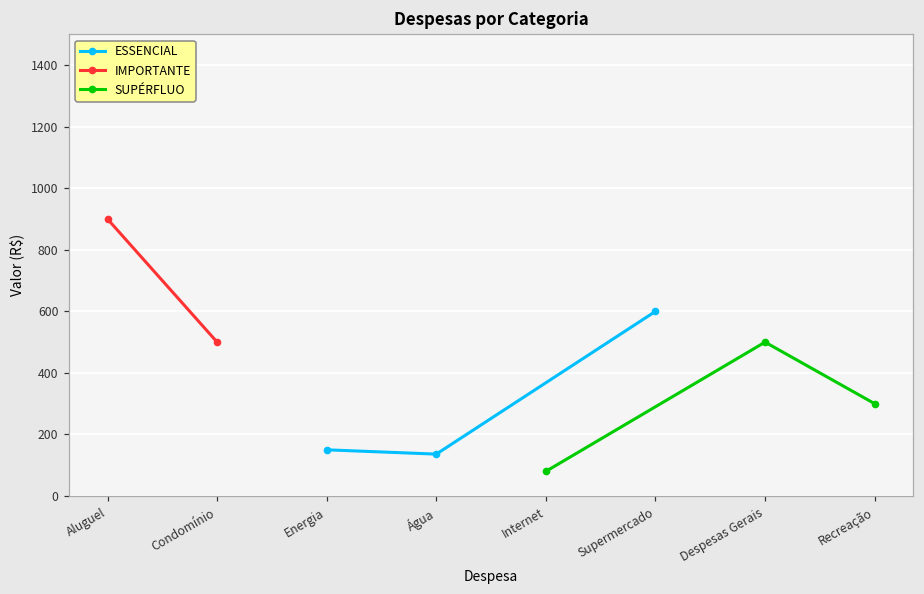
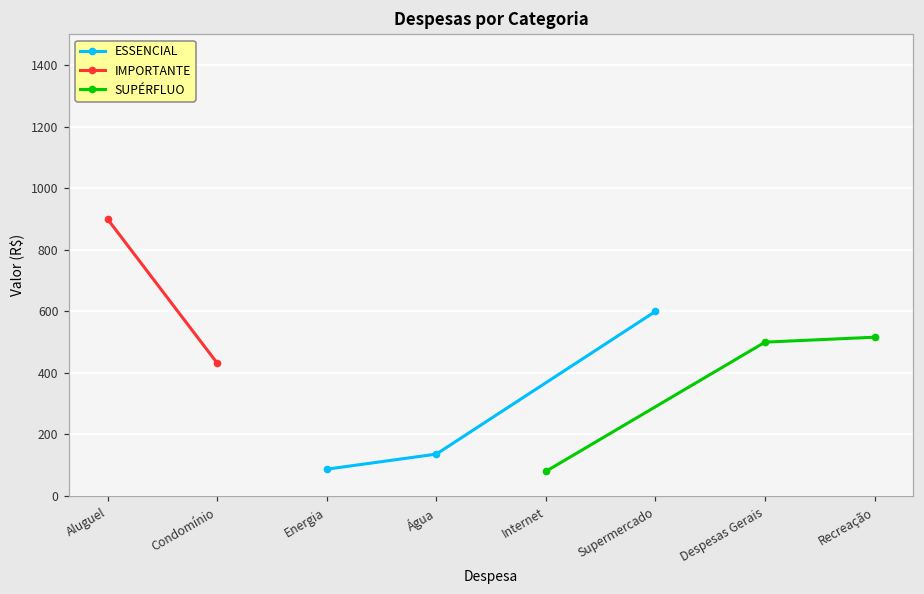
IMPORTANTE, Condomínio: 500 -> 430
ESSENCIAL, Energia: 150 -> 90
SUPÉRFLUO, Recreação: 300 -> 520
